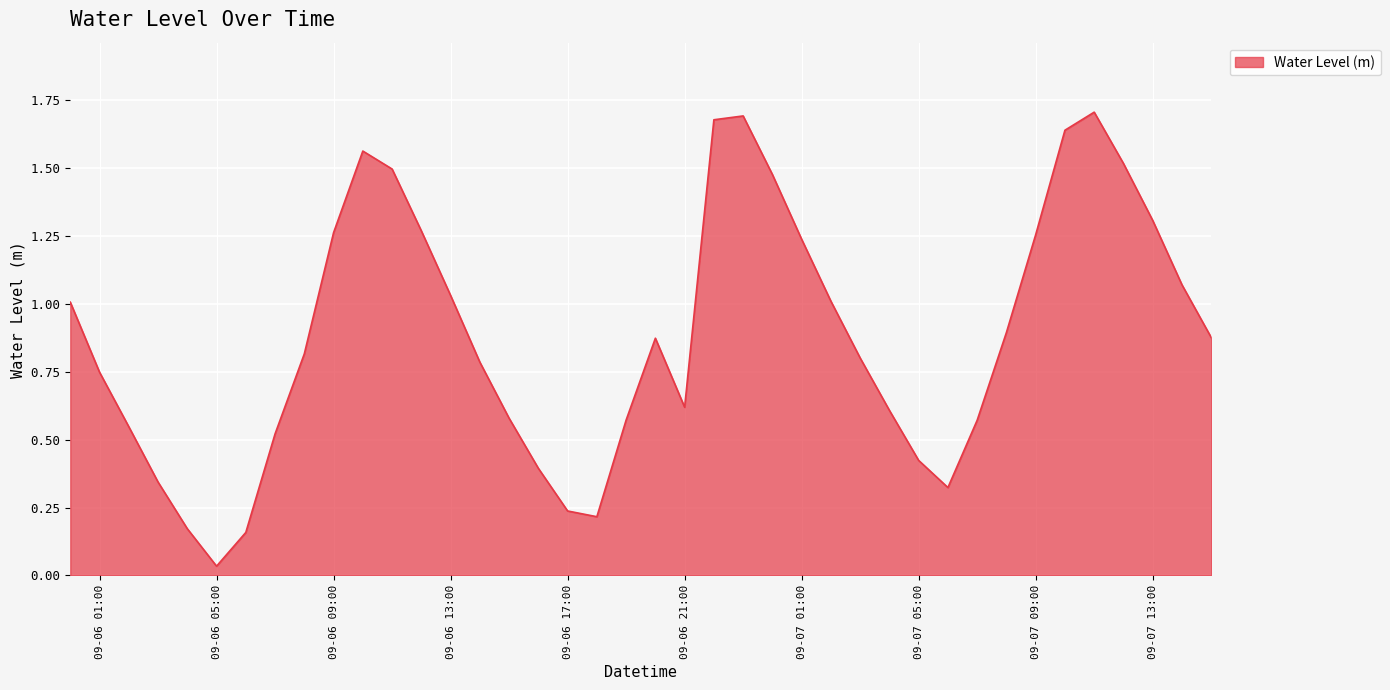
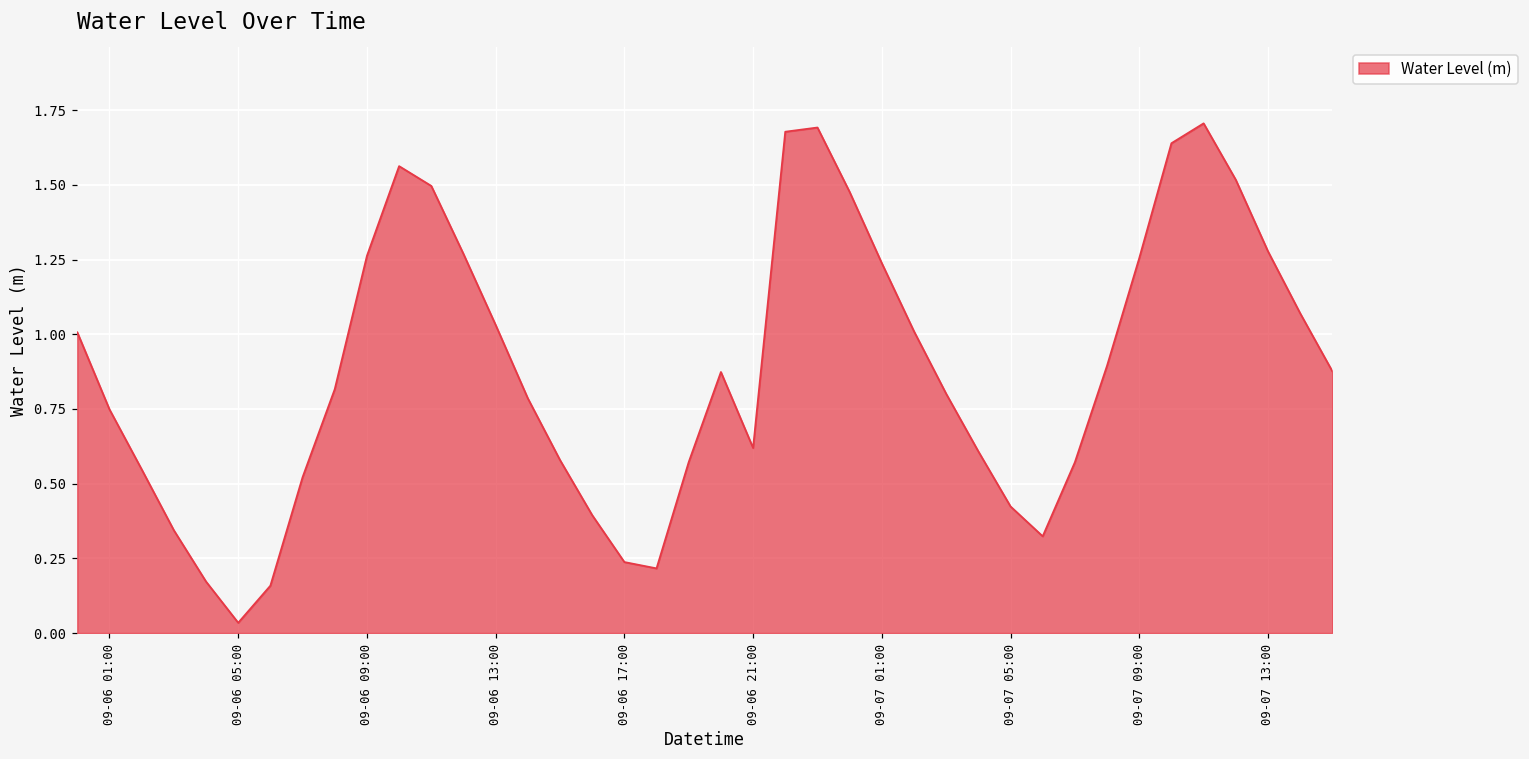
09-07 13:00: 1.31 -> 1.28
